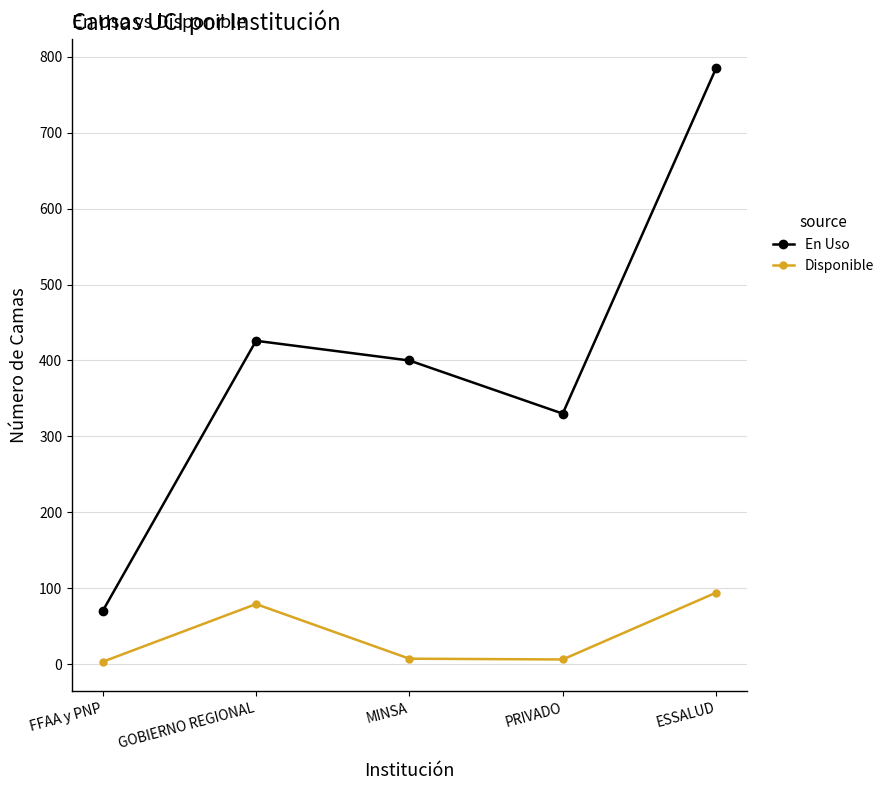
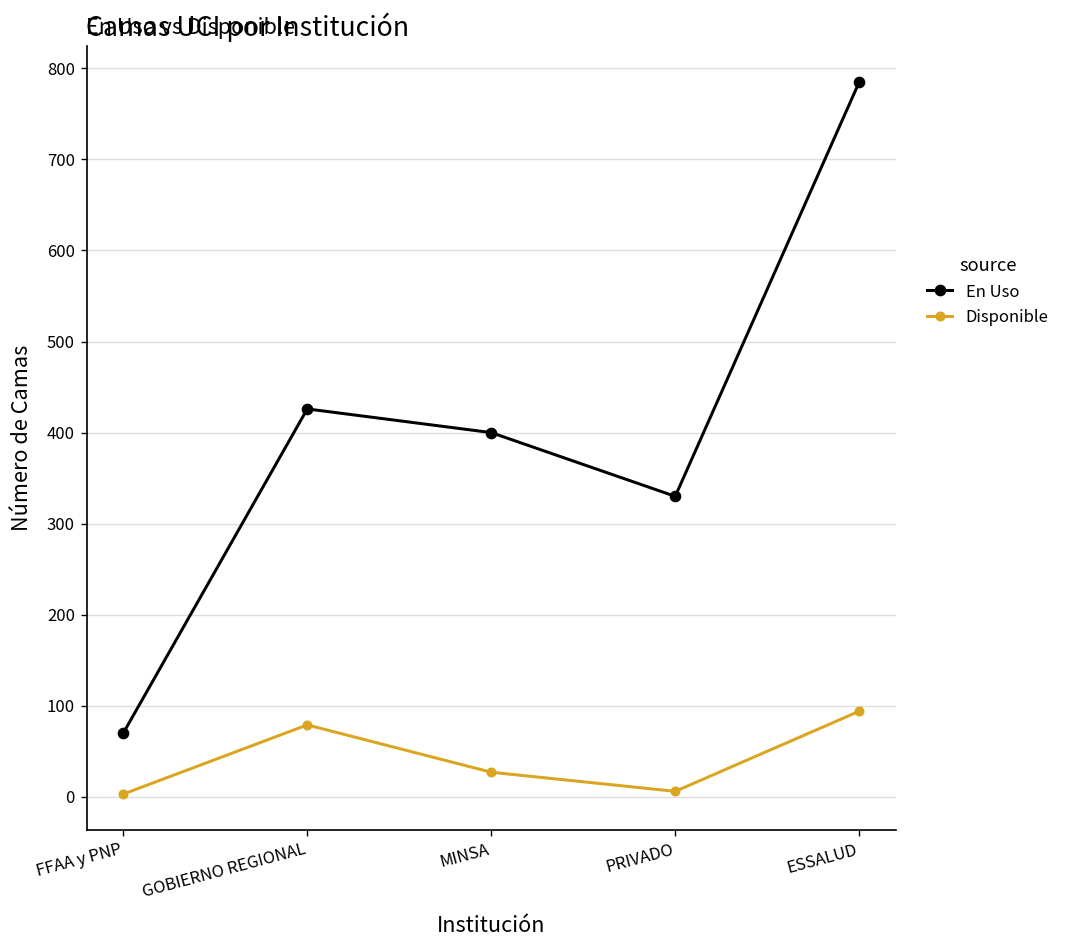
Disponible, MINSA: 10 -> 30
